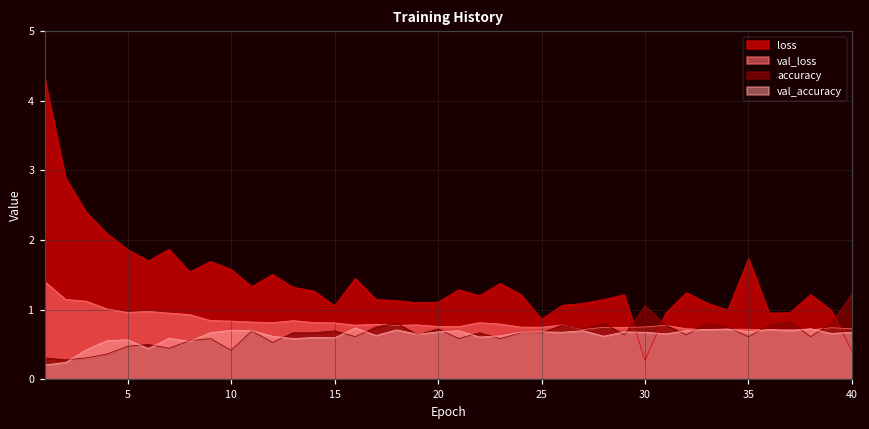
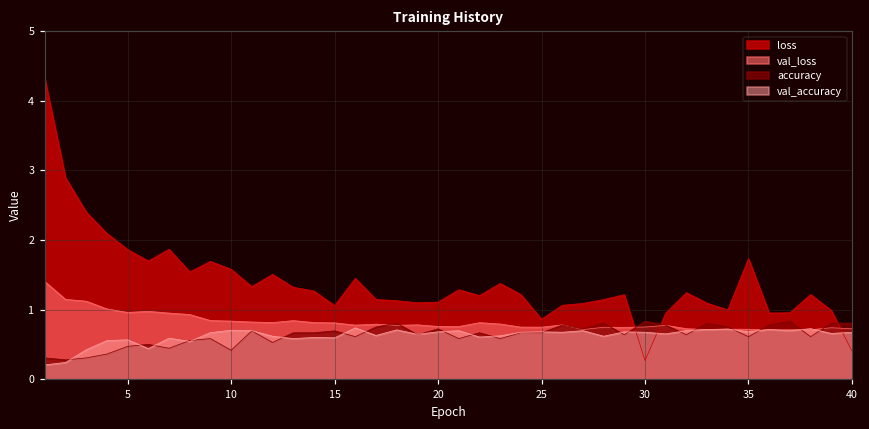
accuracy, 30: 1.1 -> 0.8
accuracy, 40: 1.2 -> 0.8
